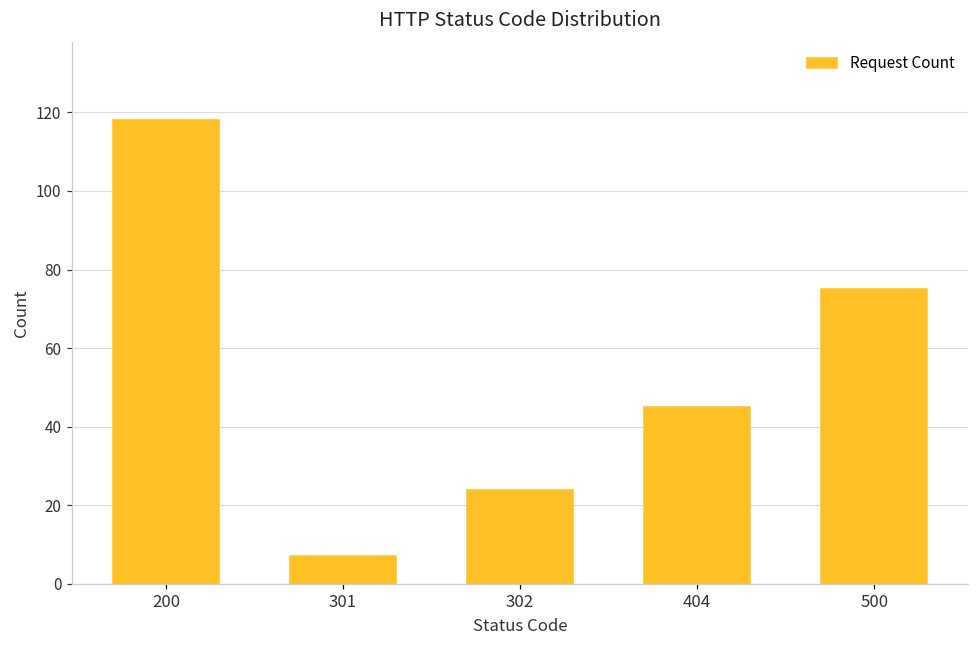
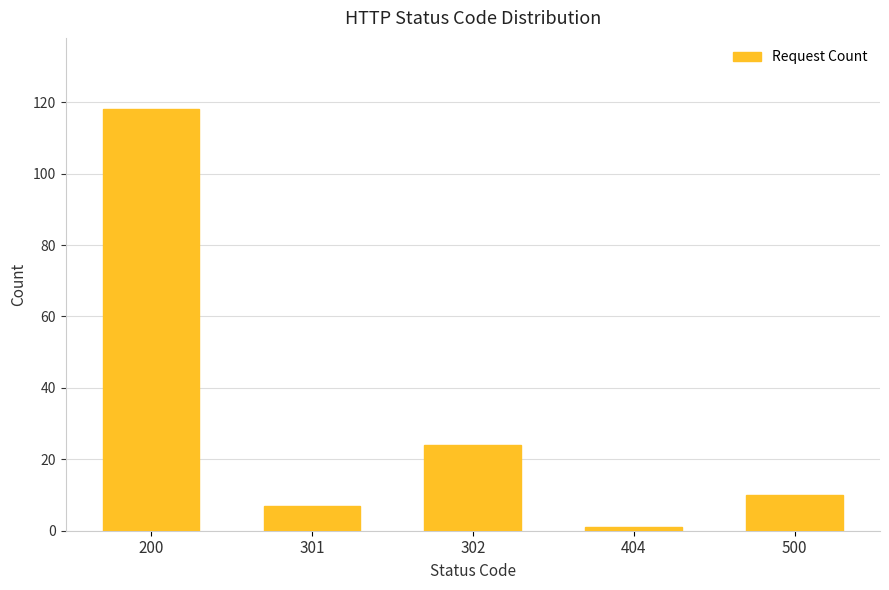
404: 45 -> 1
500: 75 -> 10
